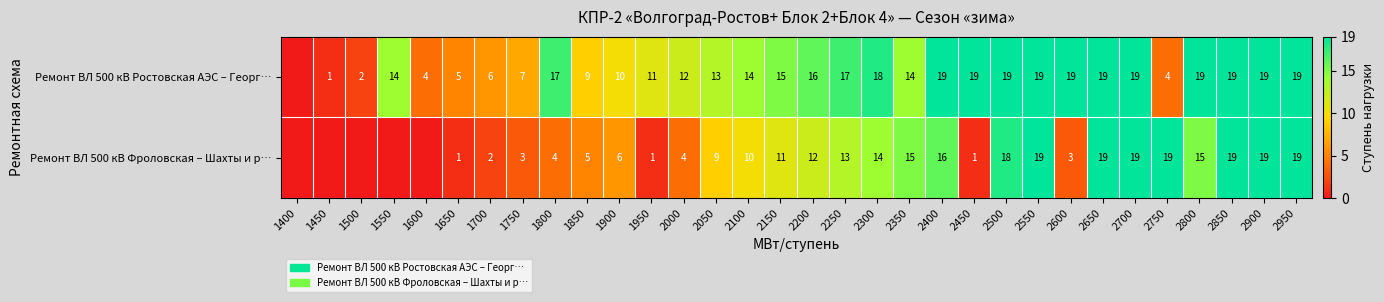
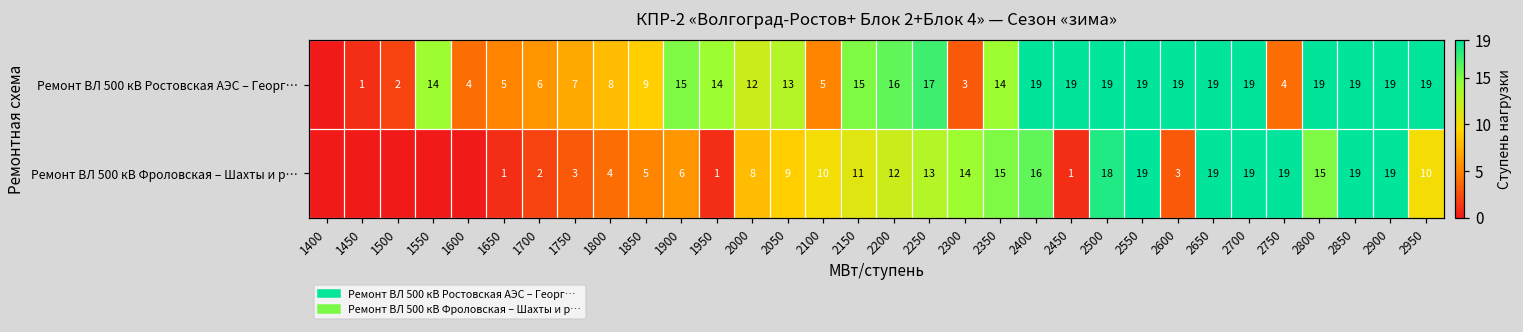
Ремонт ВЛ 500 кВ Ростовская АЭС – Георг…, 1800: 17 -> 8
Ремонт ВЛ 500 кВ Ростовская АЭС – Георг…, 1900: 10 -> 15
Ремонт ВЛ 500 кВ Ростовская АЭС – Георг…, 1950: 11 -> 14
Ремонт ВЛ 500 кВ Ростовская АЭС – Георг…, 2100: 14 -> 5
Ремонт ВЛ 500 кВ Ростовская АЭС – Георг…, 2300: 18 -> 3
Ремонт ВЛ 500 кВ Фроловская – Шахты и р…, 2000: 4 -> 8
Ремонт ВЛ 500 кВ Фроловская – Шахты и р…, 2950: 19 -> 10
